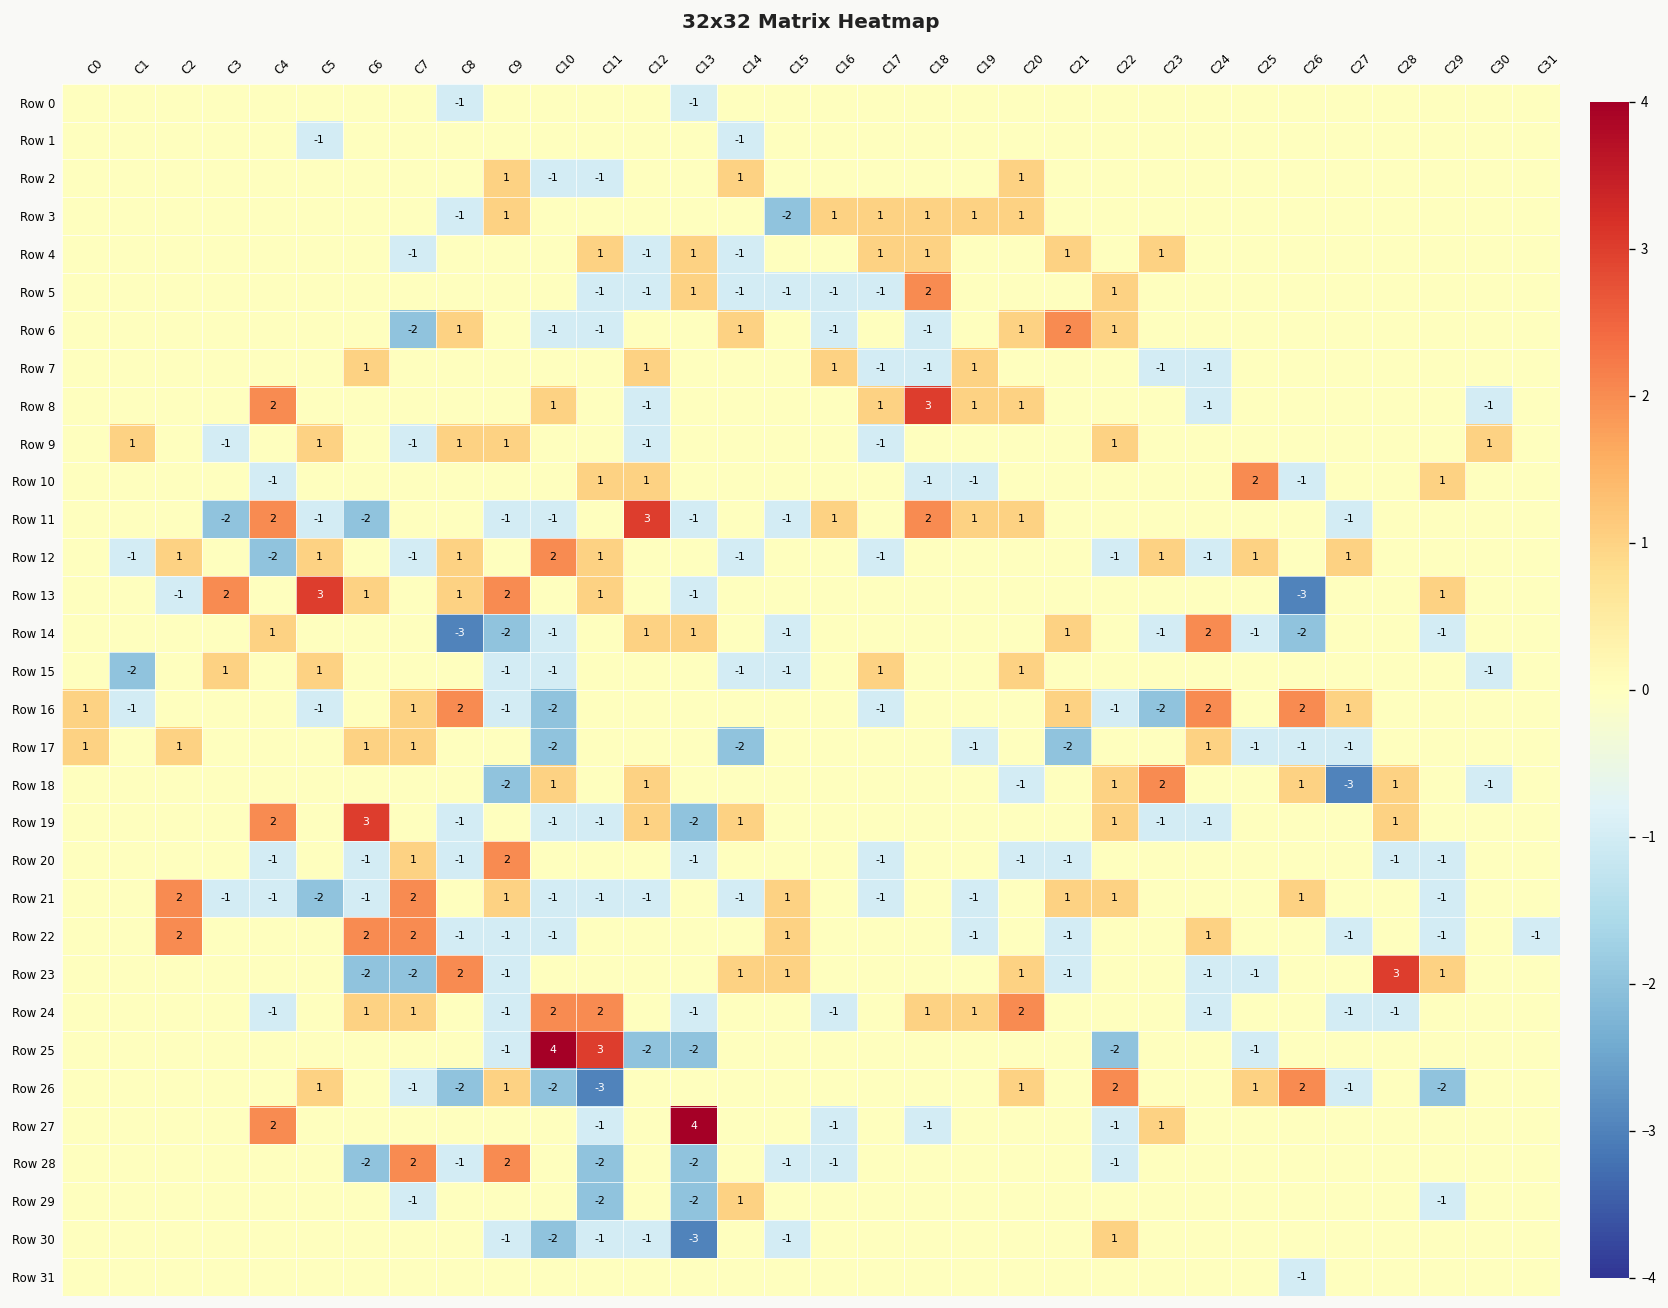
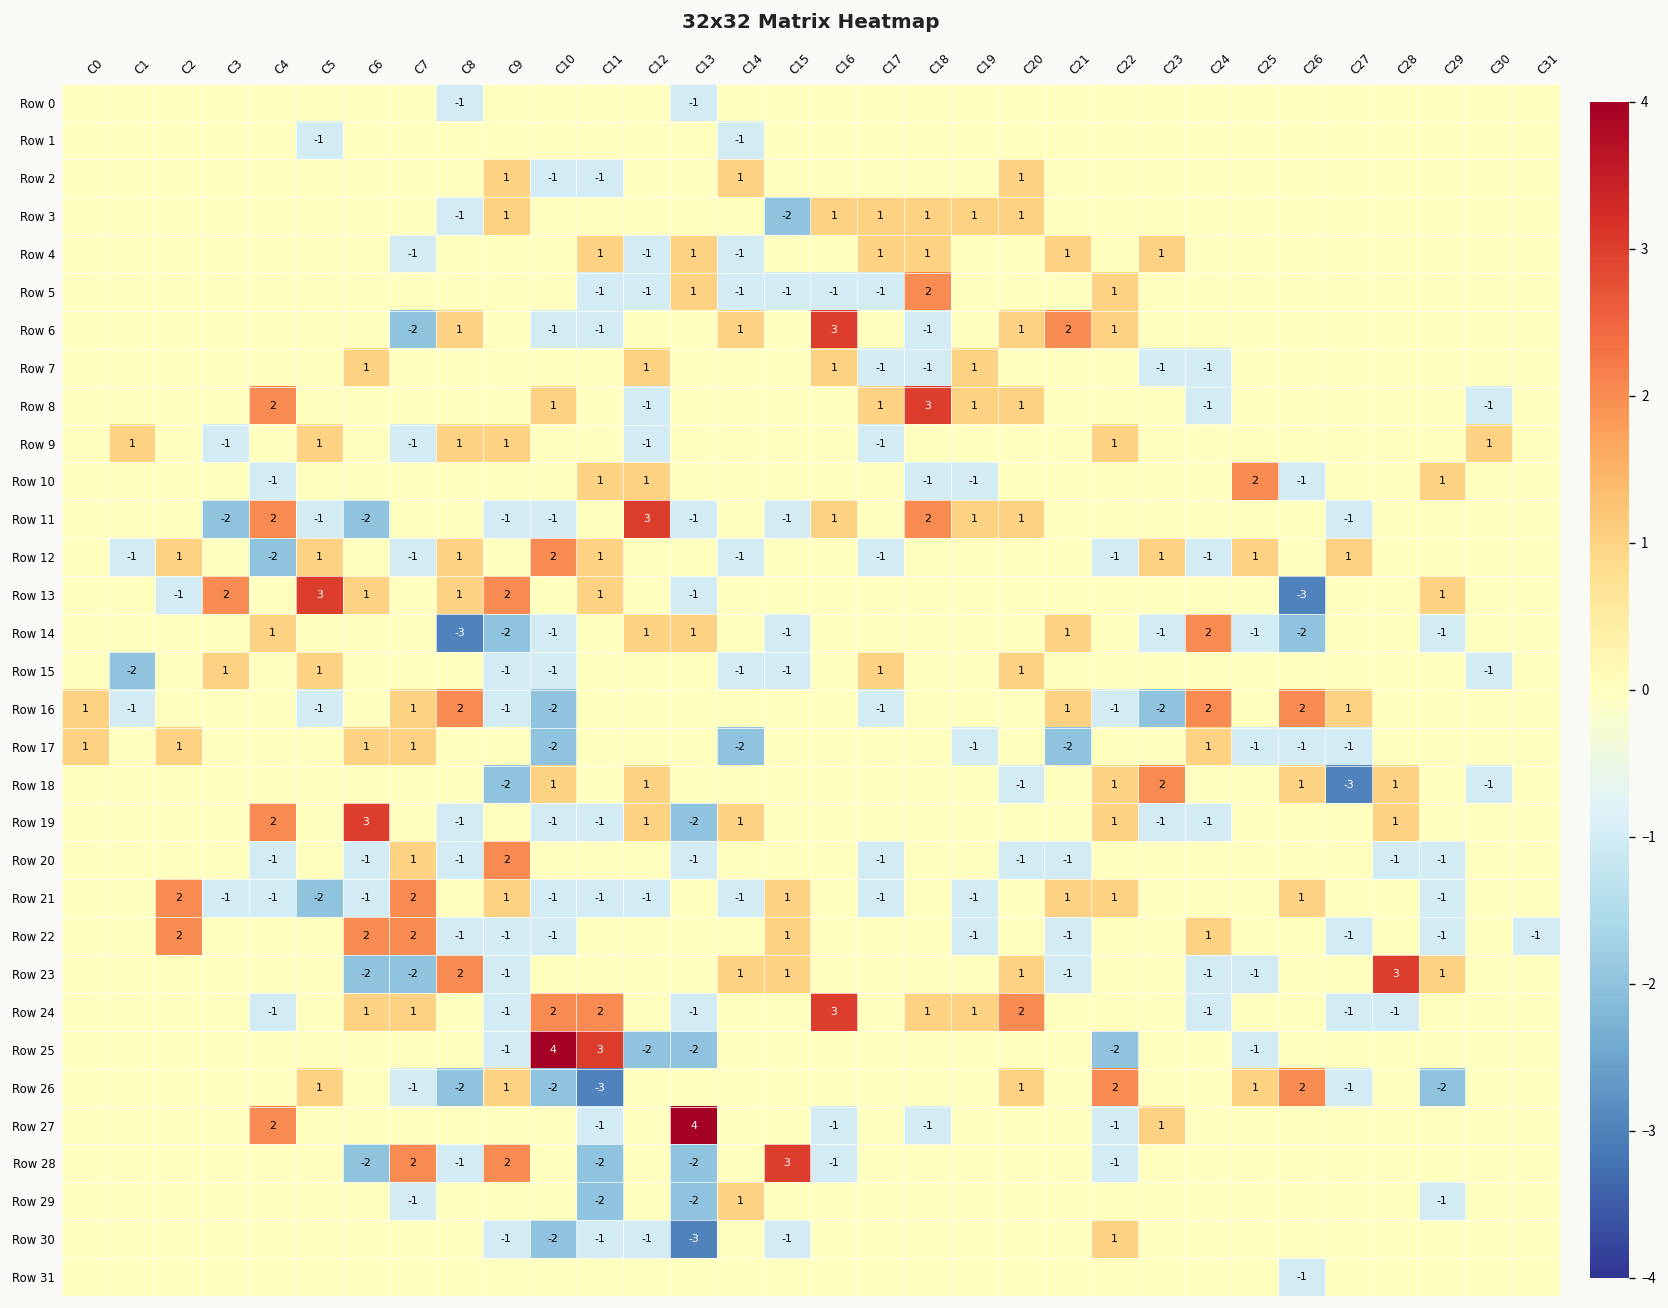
Row 6, C16: -1 -> 3
Row 24, C16: -1 -> 3
Row 28, C15: -1 -> 3
